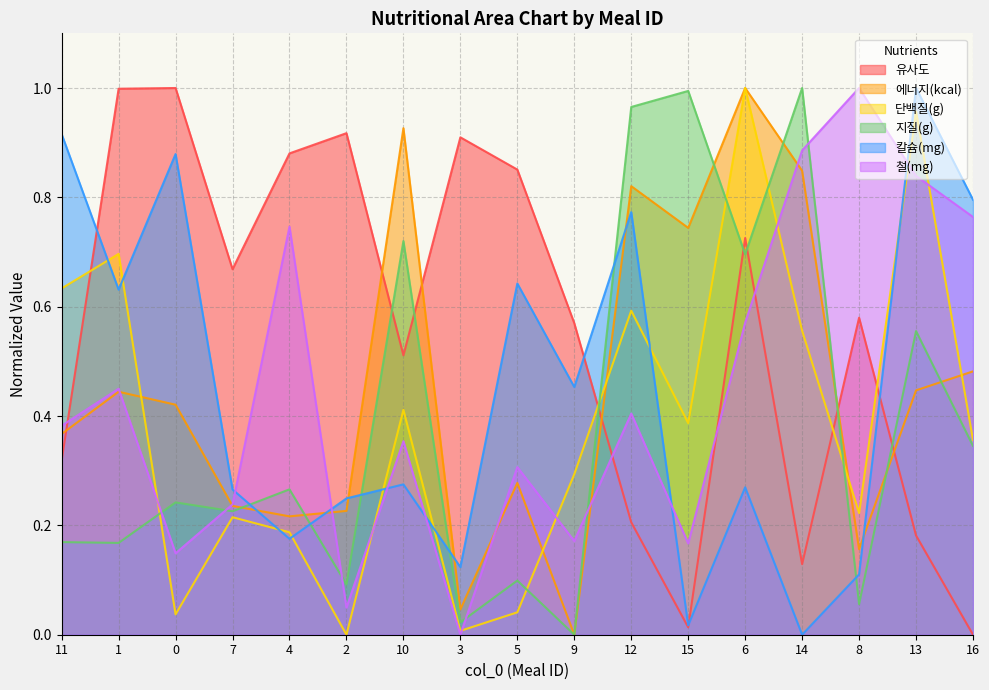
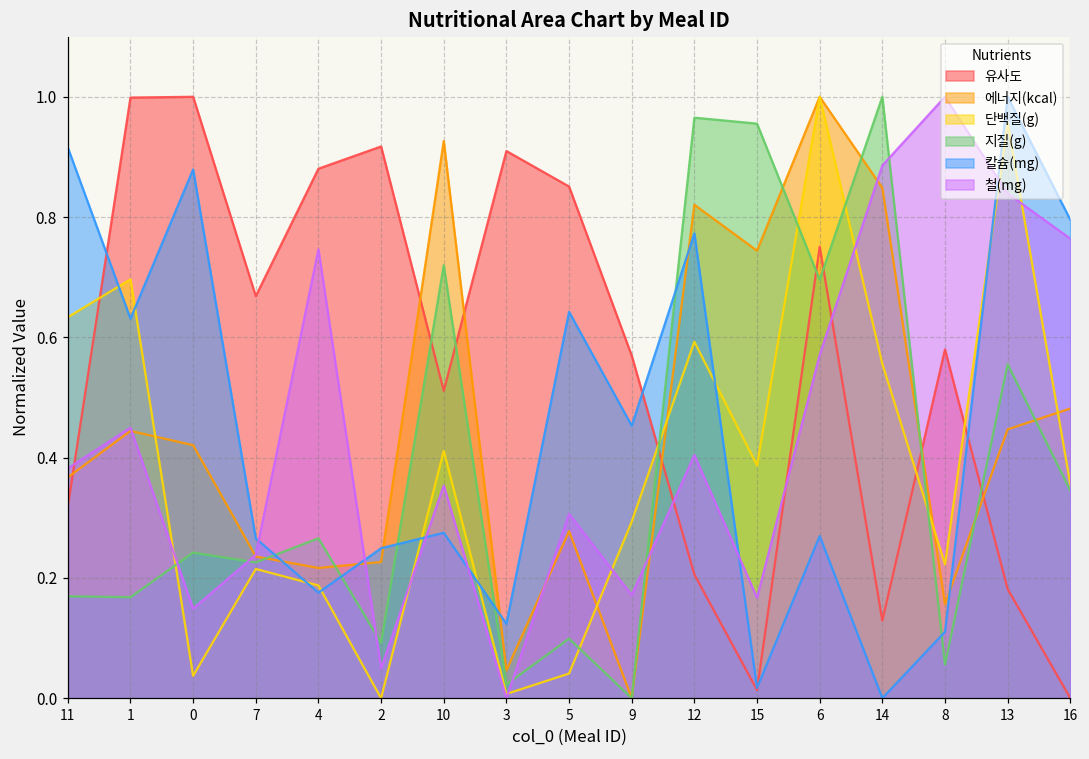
지질(g), 15: 0.99 -> 0.96
유사도, 6: 0.73 -> 0.75
